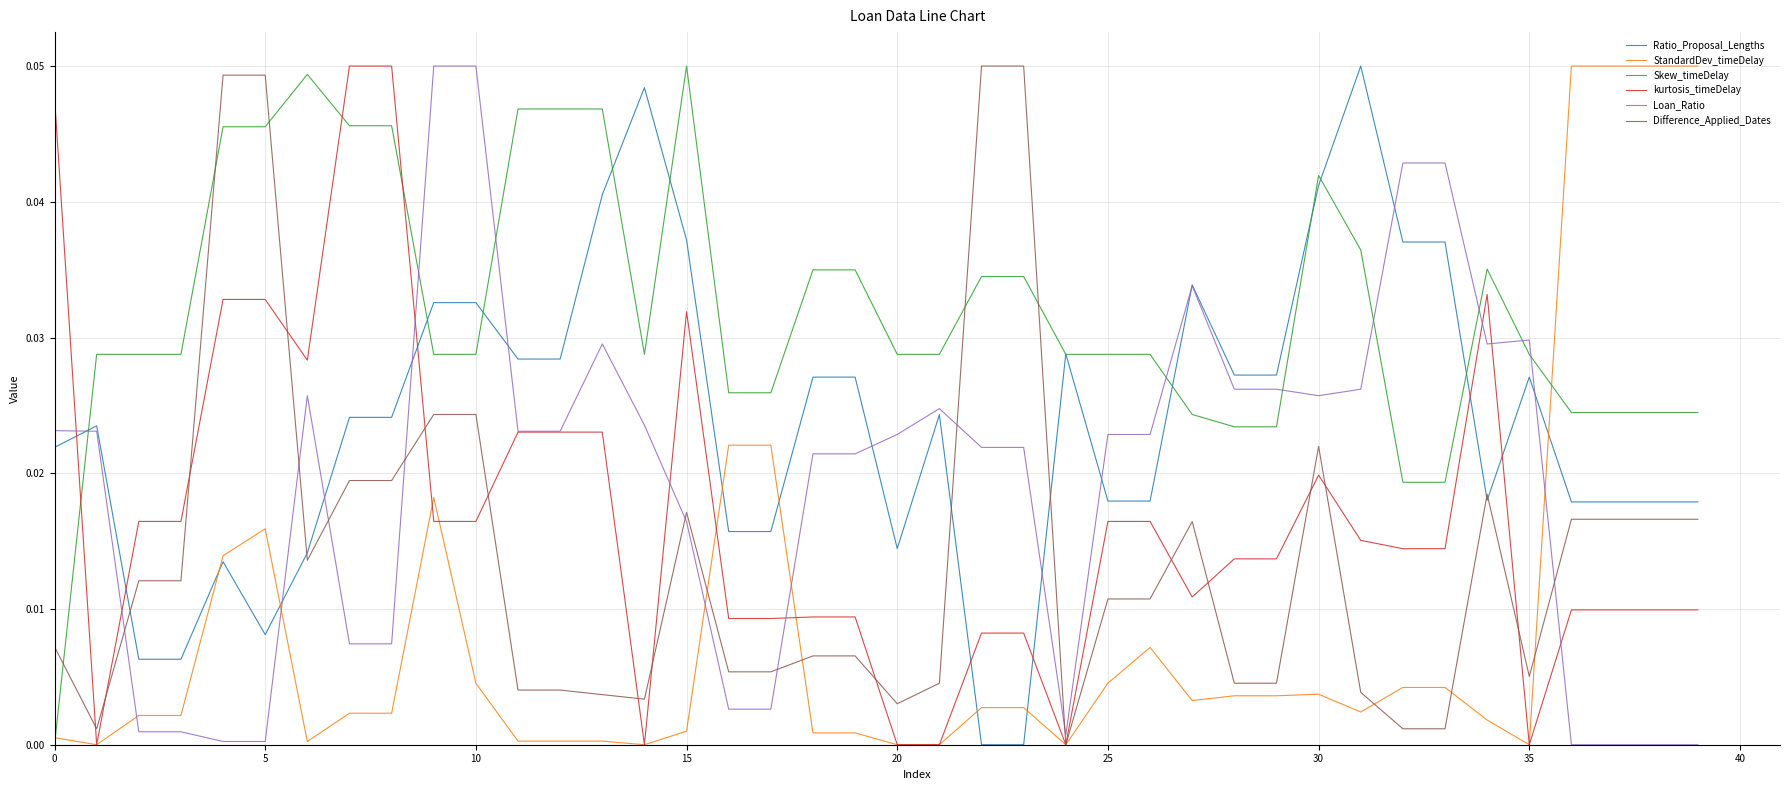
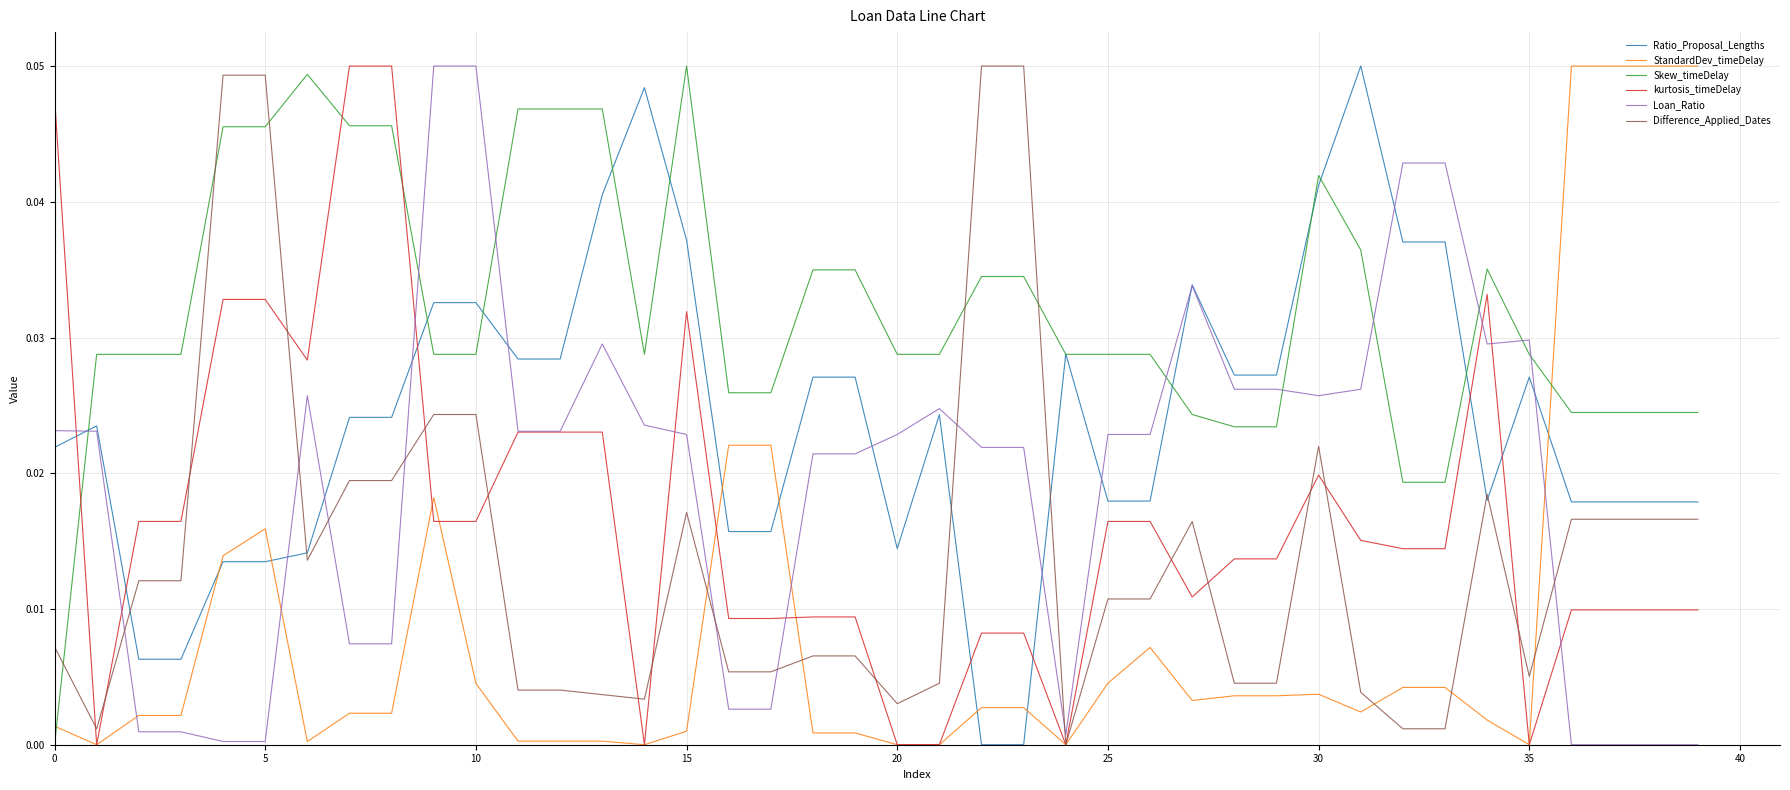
StandardDev_timeDelay, 0: 0.0005 -> 0.0014
Ratio_Proposal_Lengths, 5: 0.0081 -> 0.0135
Loan_Ratio, 15: 0.0164 -> 0.0229
